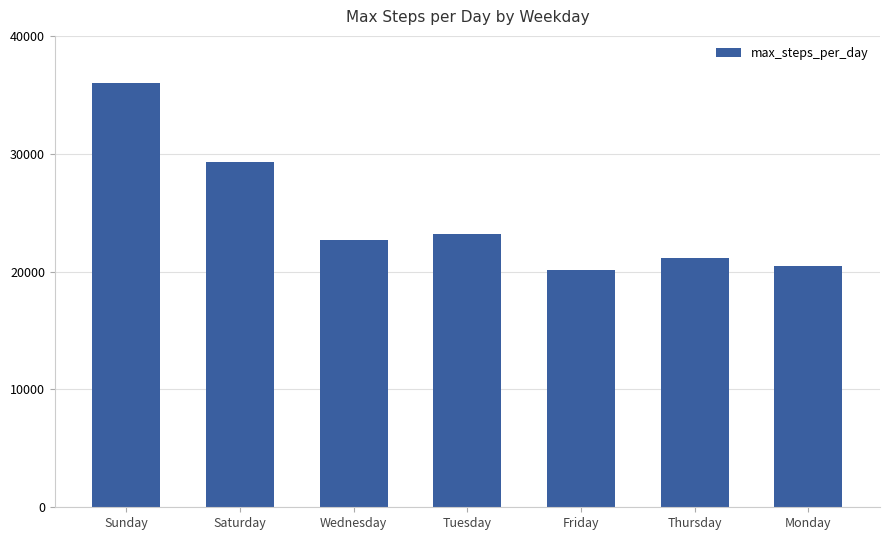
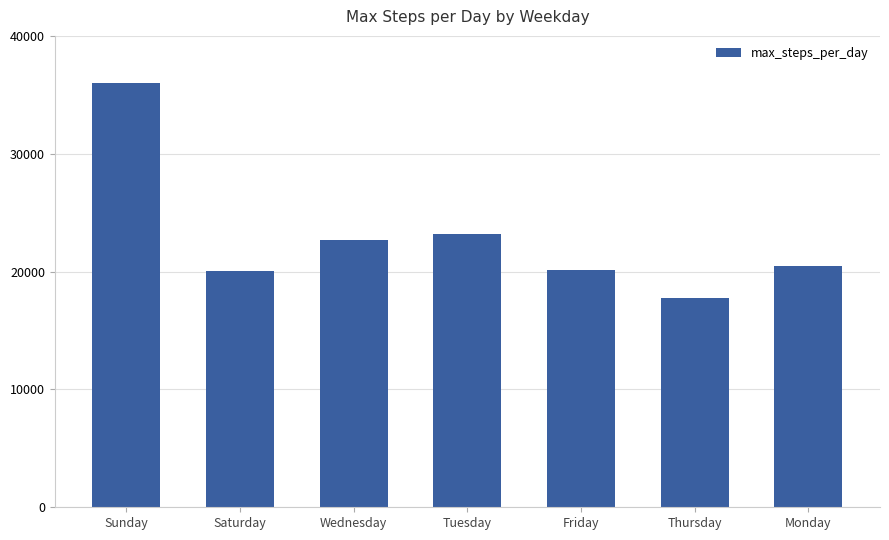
Saturday: 29300 -> 20000
Thursday: 21100 -> 17800
